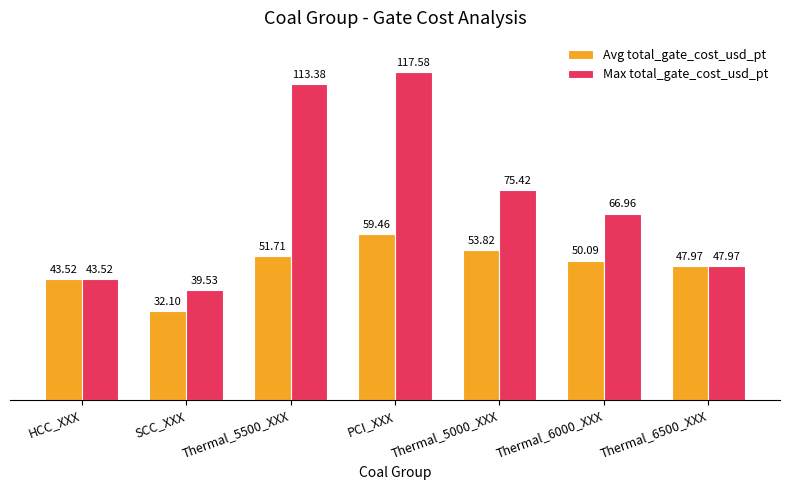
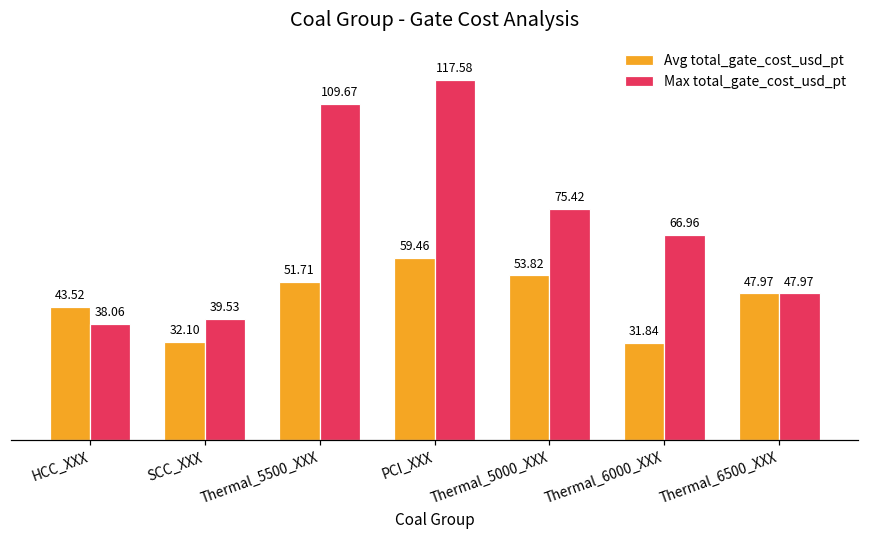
Max total_gate_cost_usd_pt, HCC_XXX: 43.52 -> 38.06
Max total_gate_cost_usd_pt, Thermal_5500_XXX: 113.38 -> 109.67
Avg total_gate_cost_usd_pt, Thermal_6000_XXX: 50.09 -> 31.84
